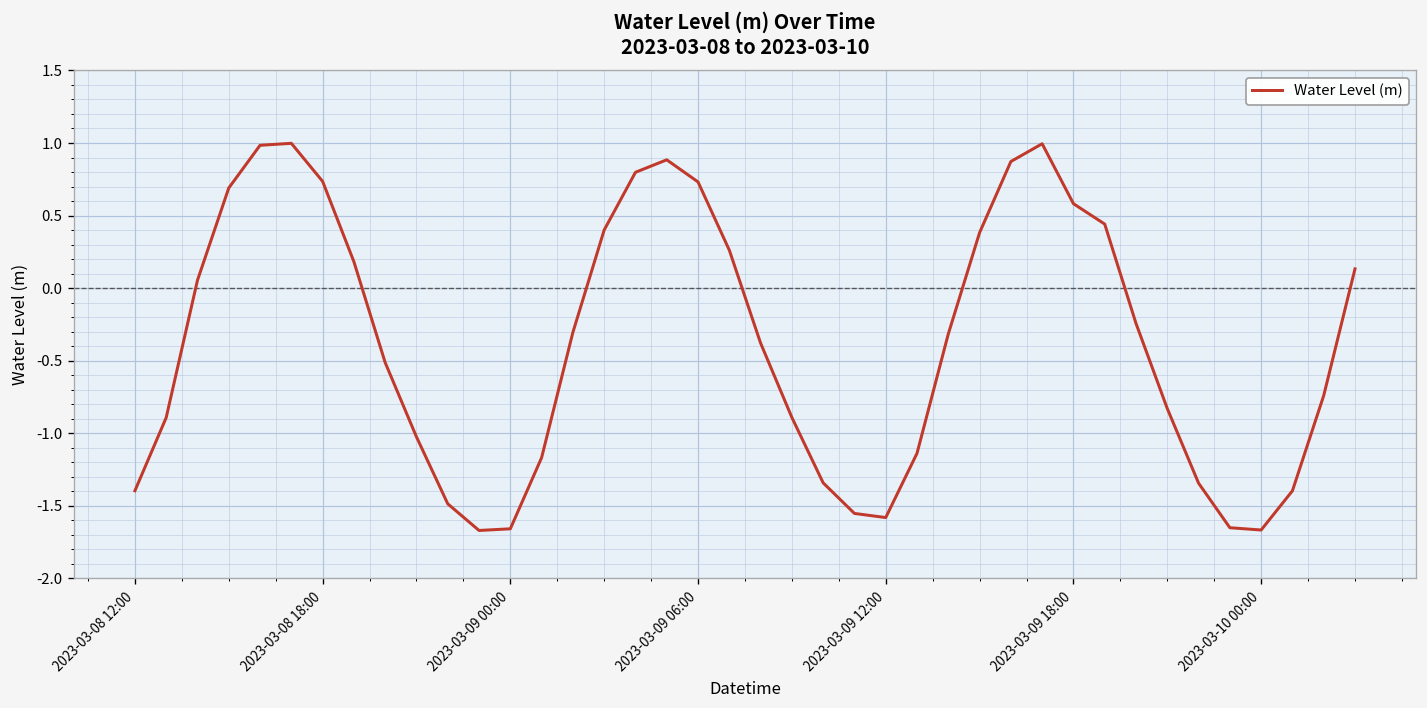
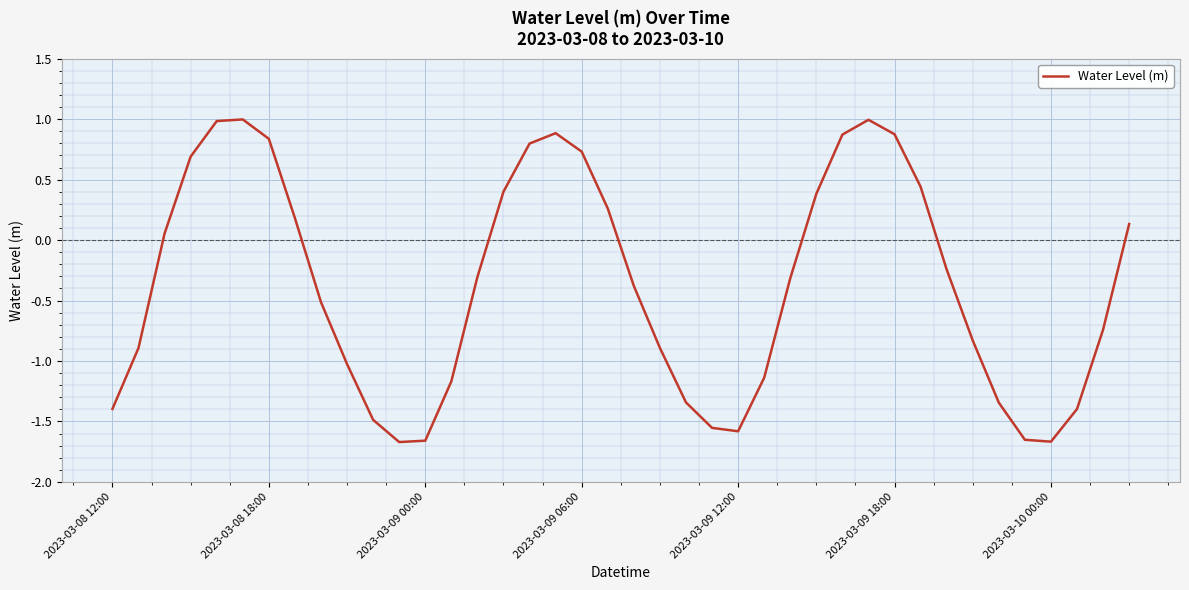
2023-03-08 18:00: 0.74 -> 0.84
2023-03-09 18:00: 0.58 -> 0.88
